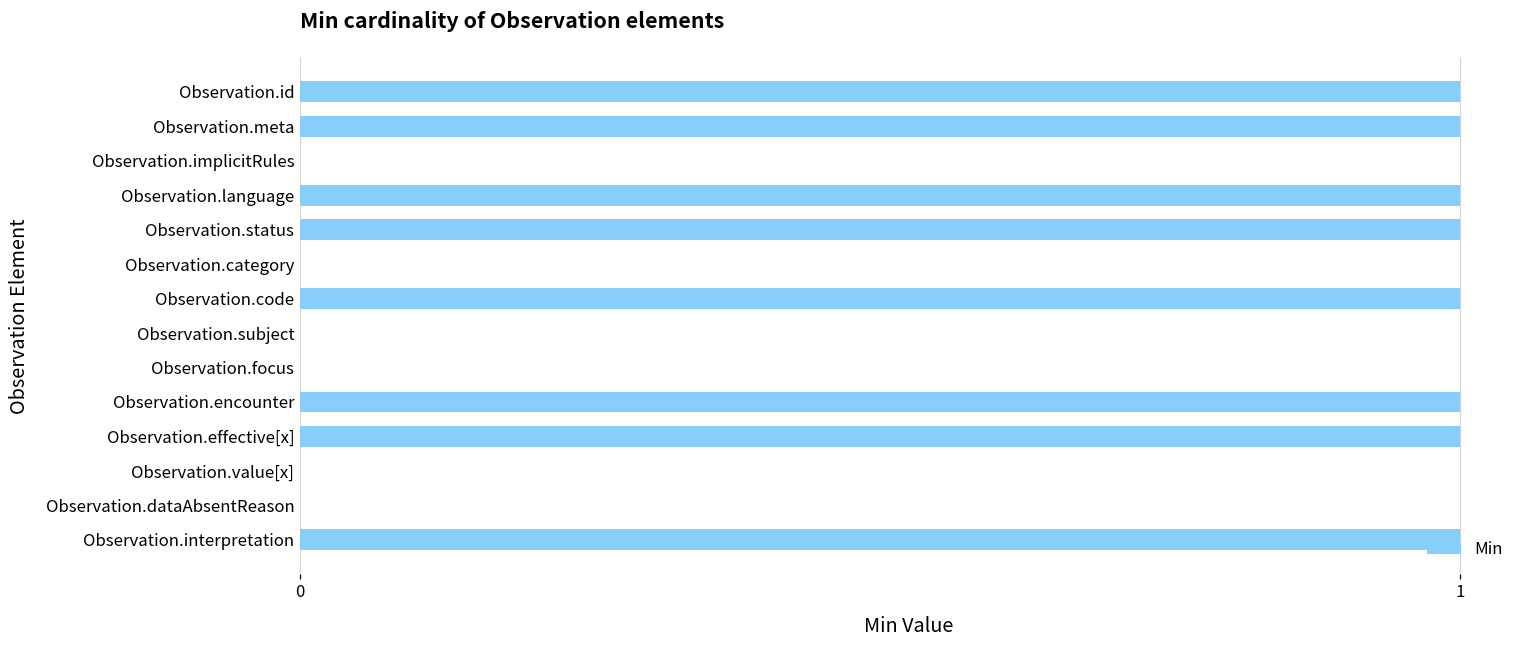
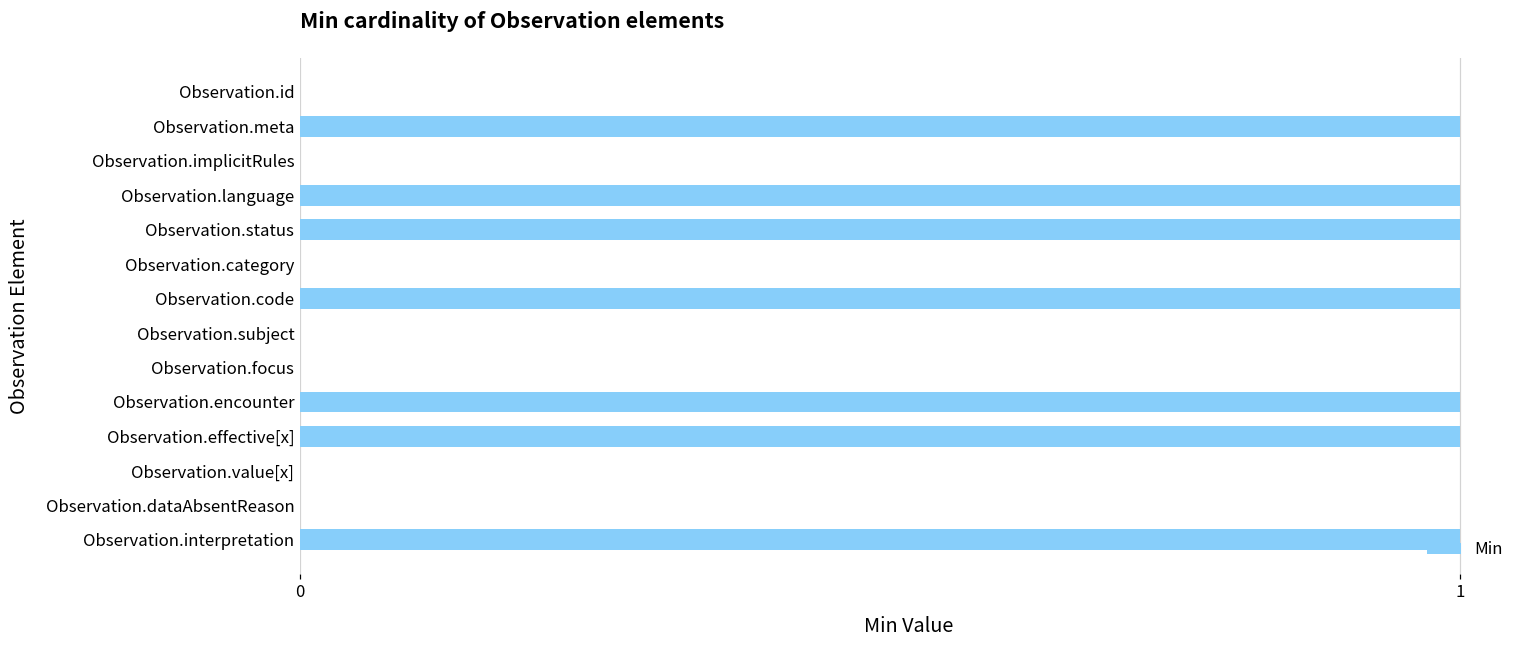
Observation.id: 1 -> 0
